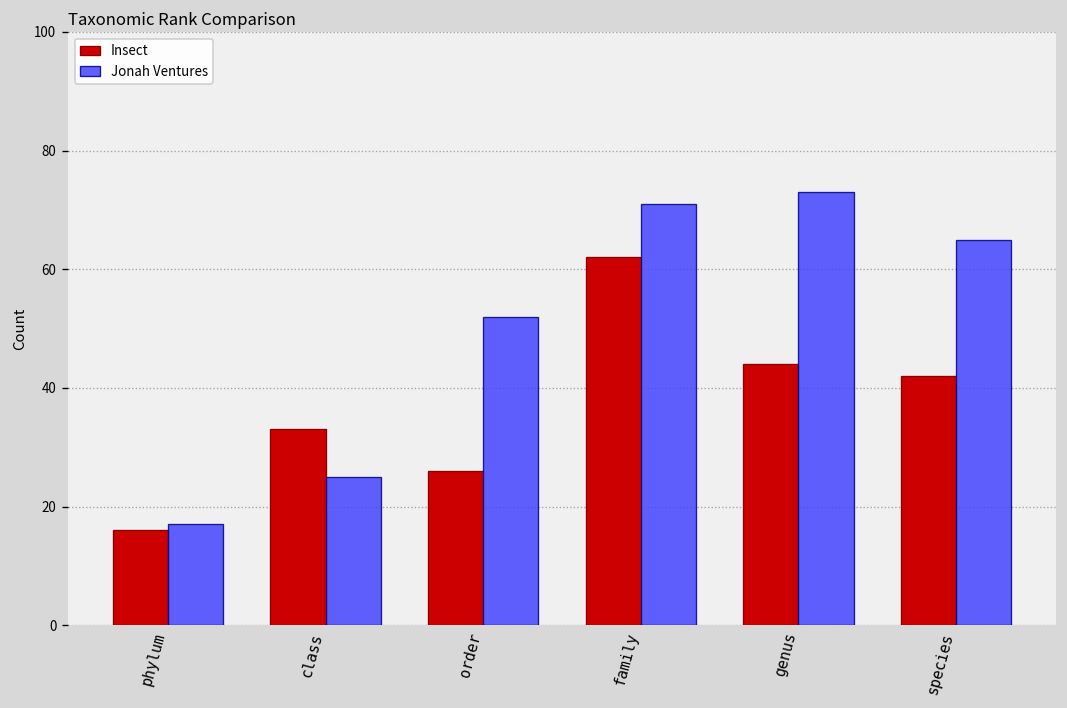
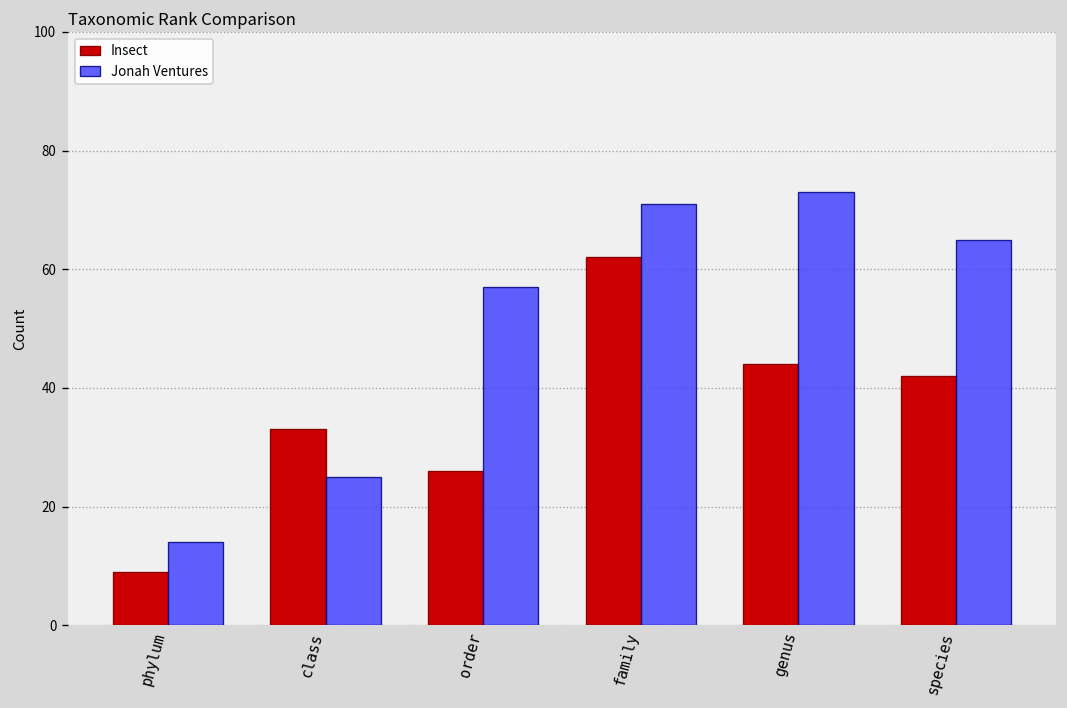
Insect, phylum: 16 -> 9
Jonah Ventures, phylum: 17 -> 14
Jonah Ventures, order: 52 -> 57
